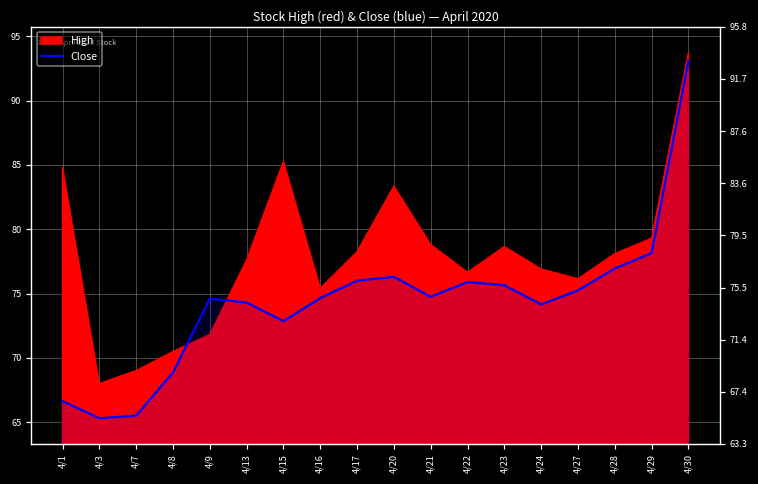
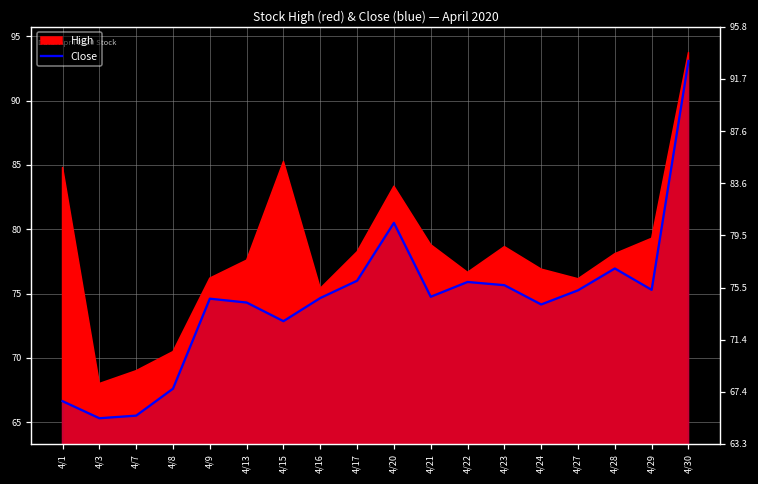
Close, 4/8: 68.9 -> 67.6
High, 4/9: 71.8 -> 76.2
Close, 4/20: 76.3 -> 80.5
Close, 4/29: 78.2 -> 75.3
